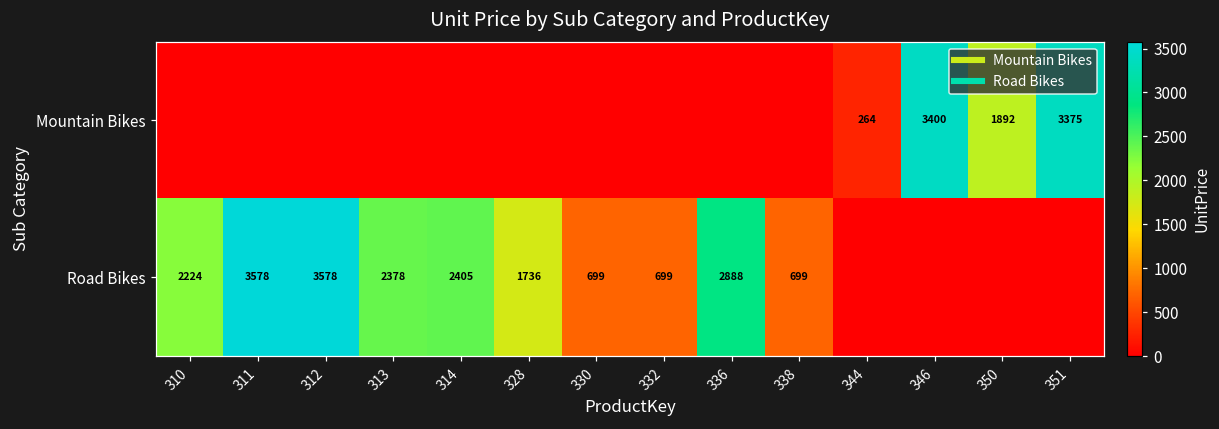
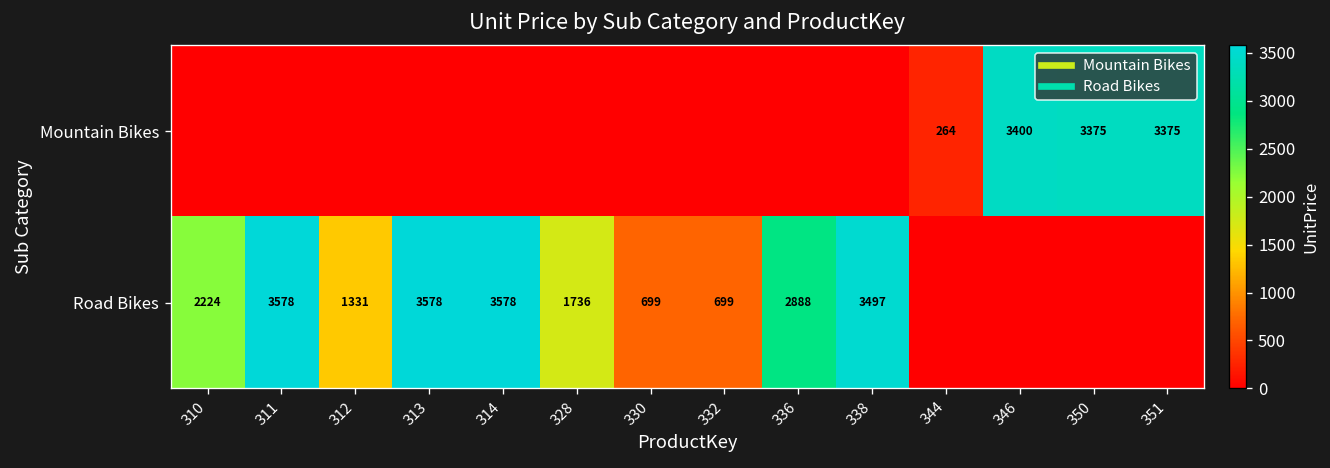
Mountain Bikes, 350: 1892 -> 3375
Road Bikes, 312: 3578 -> 1331
Road Bikes, 313: 2378 -> 3578
Road Bikes, 314: 2405 -> 3578
Road Bikes, 338: 699 -> 3497
